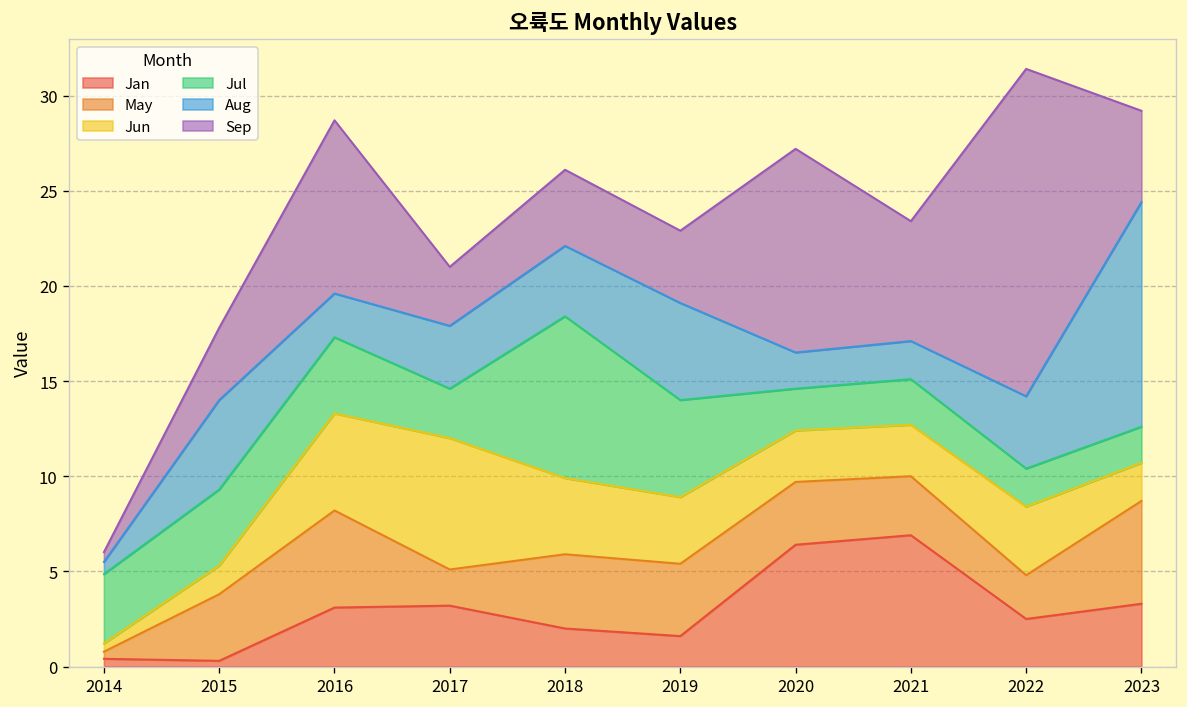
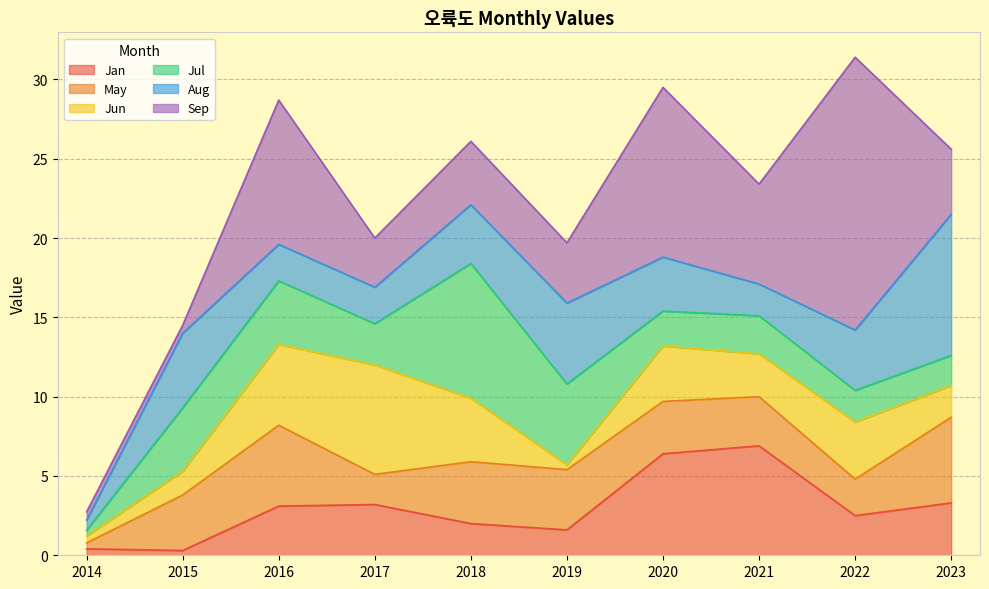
Jul, 2014: 3.6 -> 0.4
Sep, 2015: 3.8 -> 0.5
Aug, 2017: 3.3 -> 2.3
Jun, 2019: 3.5 -> 0.3
Jun, 2020: 2.7 -> 3.5
Aug, 2020: 1.9 -> 3.4
Aug, 2023: 11.8 -> 8.9
Sep, 2023: 4.8 -> 4.1
